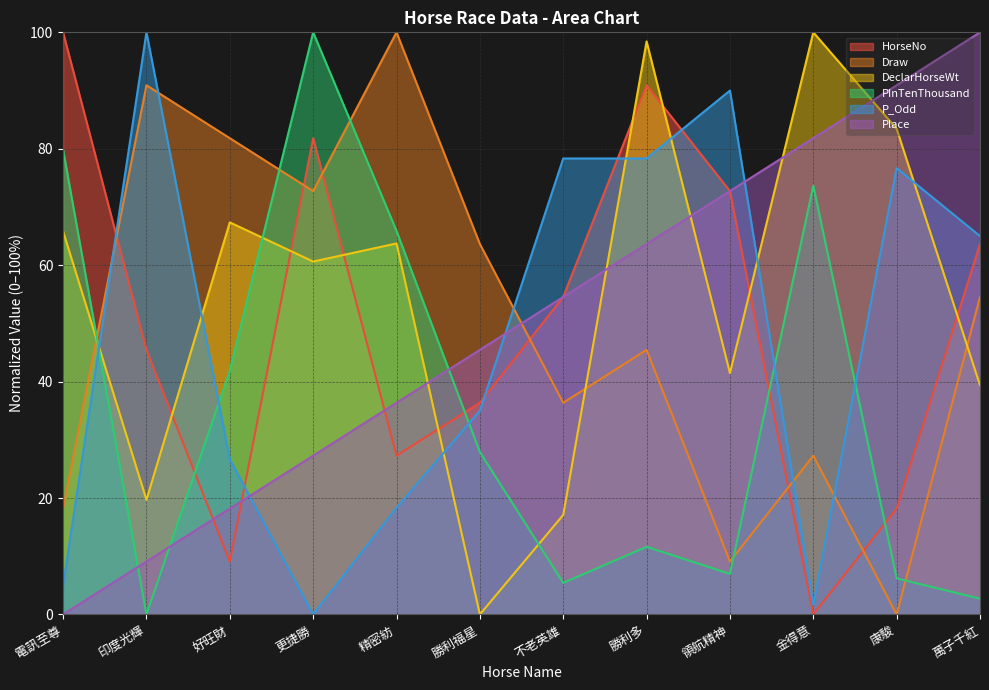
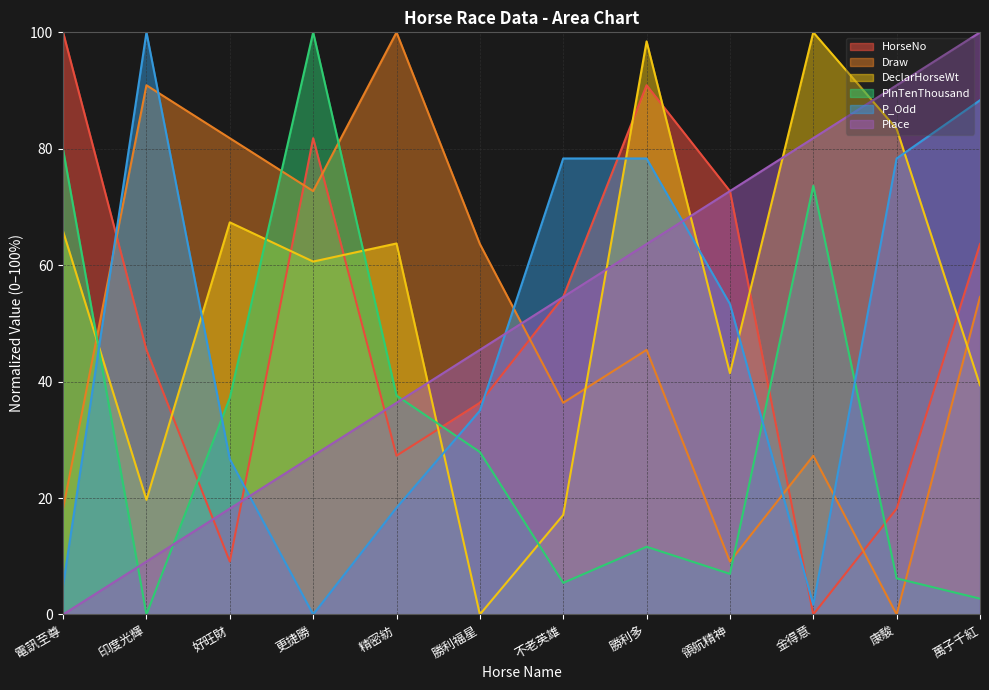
PInTenThousand, 好旺財: 42 -> 37
PInTenThousand, 精密紡: 66 -> 38
P_Odd, 領航精神: 90 -> 53
P_Odd, 康駿: 77 -> 78
P_Odd, 萬子千紅: 65 -> 88
